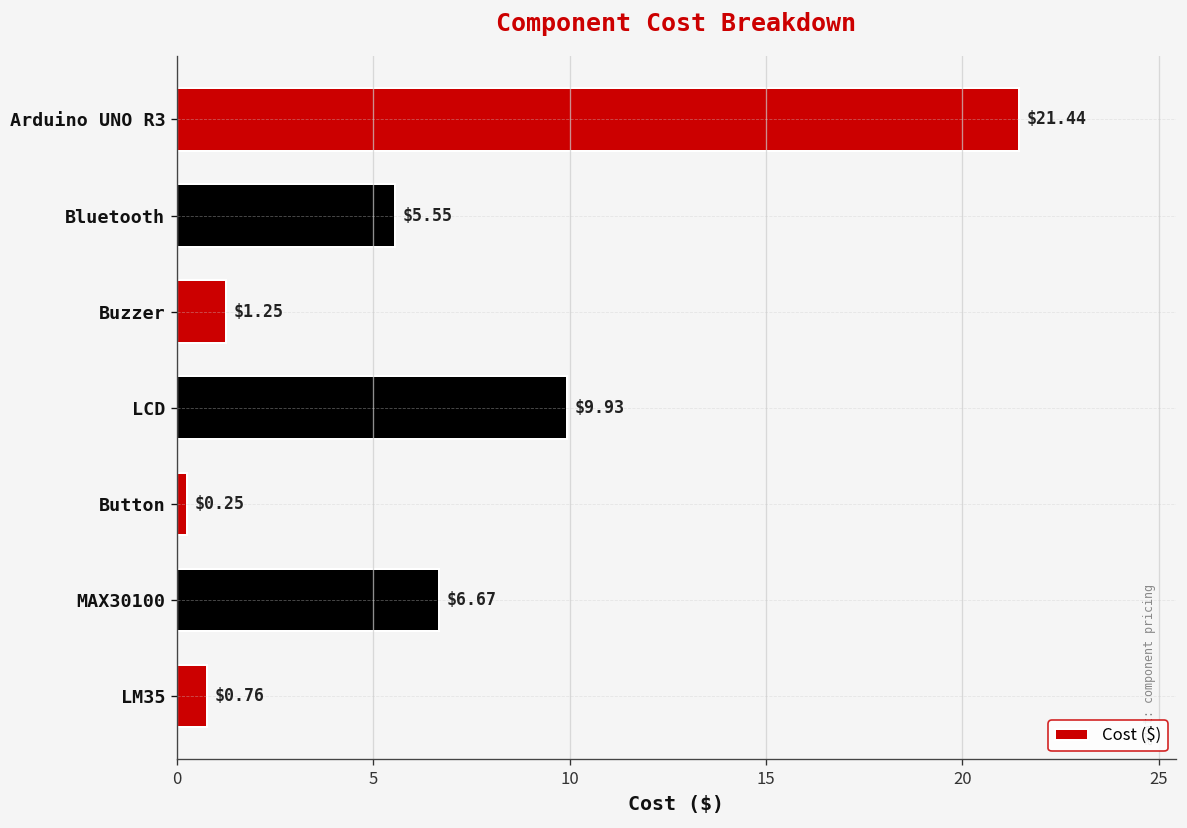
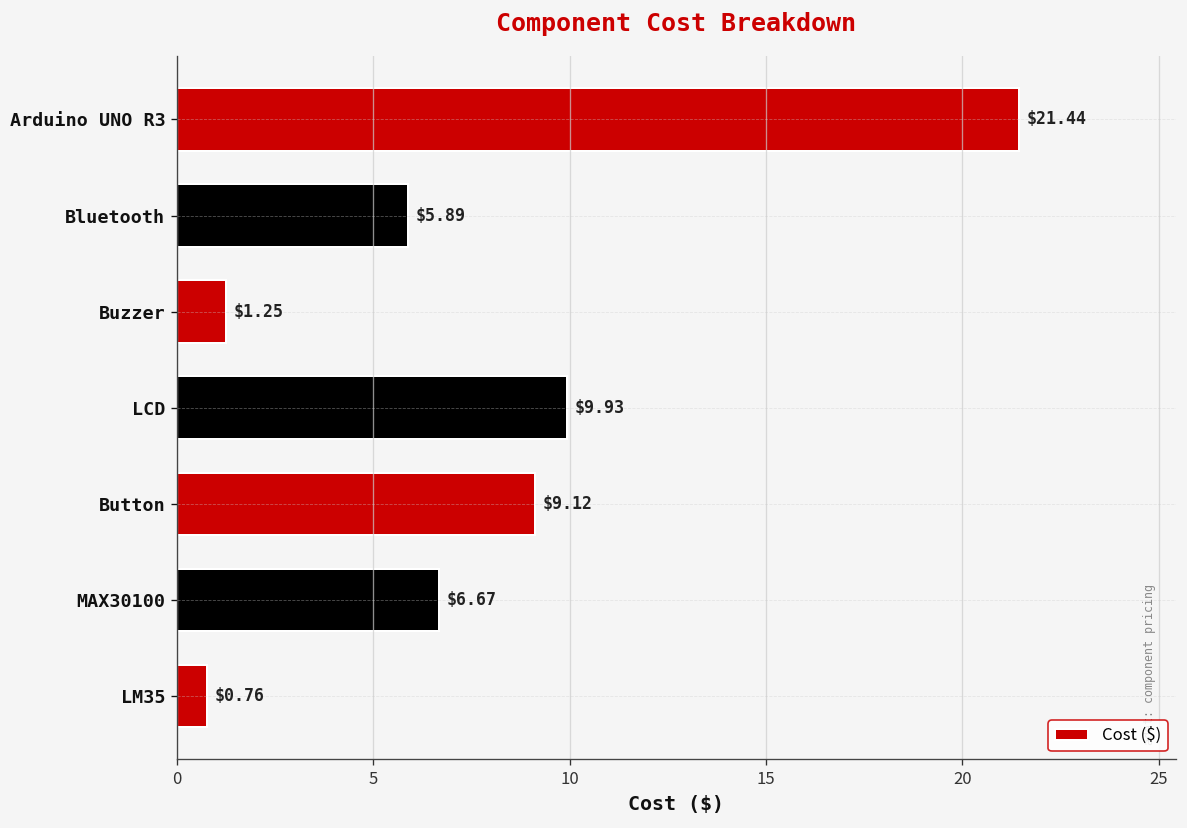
Bluetooth: $5.55 -> $5.89
Button: $0.25 -> $9.12
